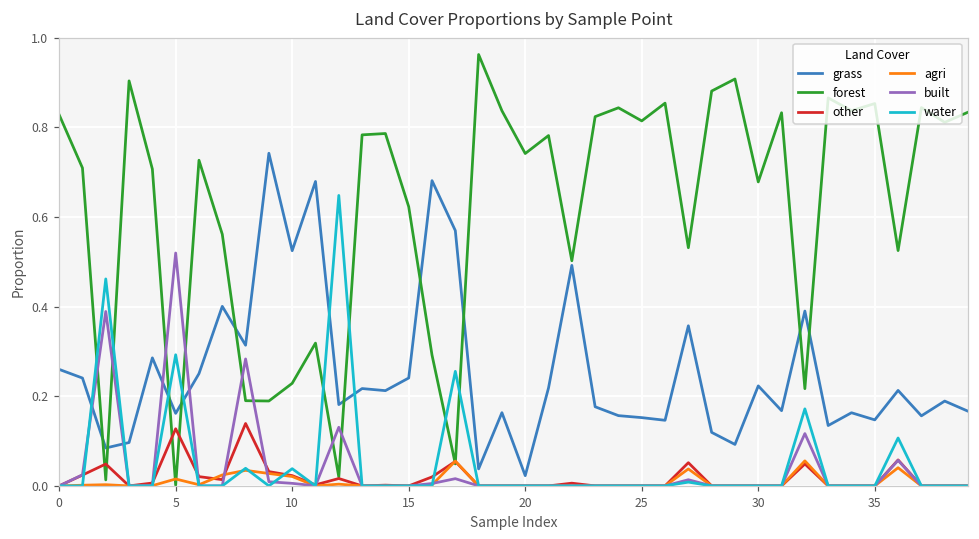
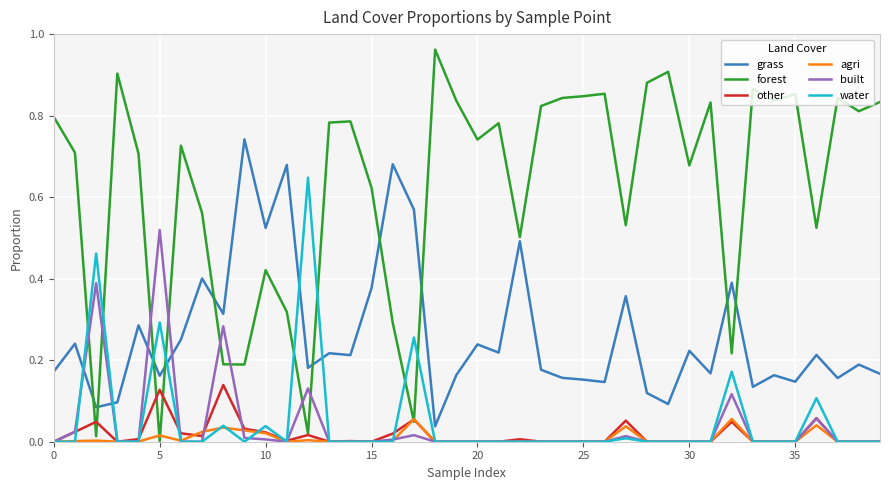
grass, 0: 0.26 -> 0.17
forest, 0: 0.83 -> 0.80
forest, 10: 0.23 -> 0.42
grass, 15: 0.24 -> 0.38
grass, 20: 0.02 -> 0.24
forest, 25: 0.81 -> 0.85
